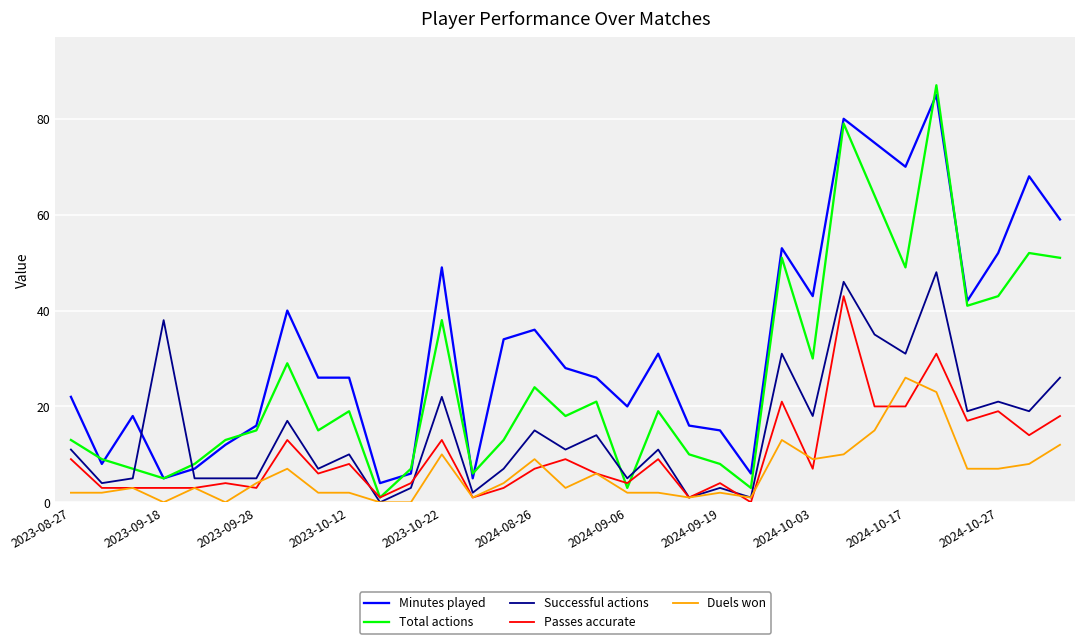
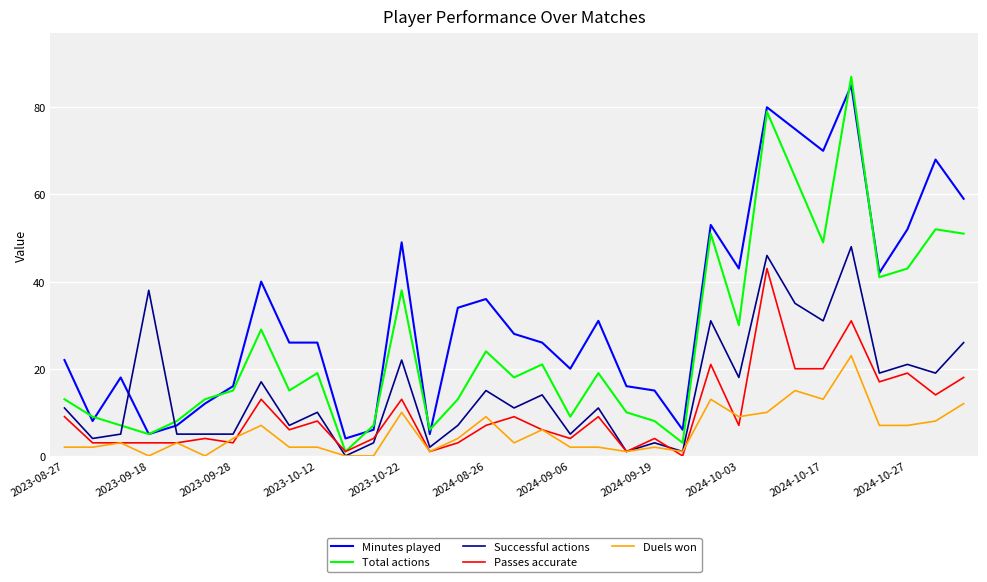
Total actions, 2024-09-06: 3 -> 9
Duels won, 2024-10-17: 26 -> 13
